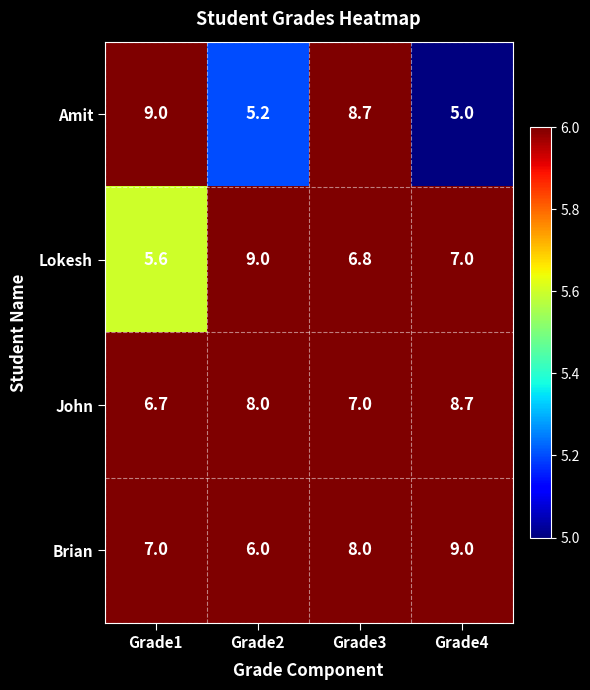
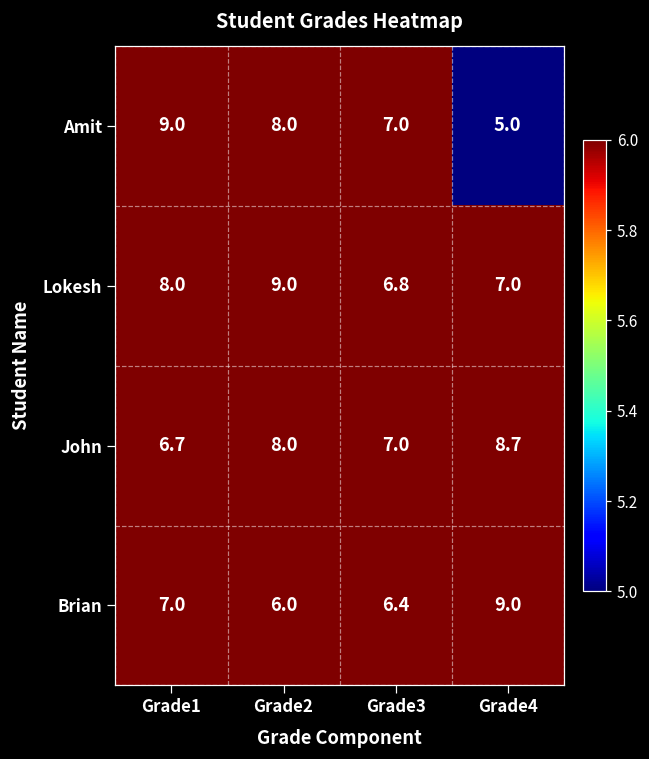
Amit, Grade2: 5.2 -> 8.0
Amit, Grade3: 8.7 -> 7.0
Lokesh, Grade1: 5.6 -> 8.0
Brian, Grade3: 8.0 -> 6.4
